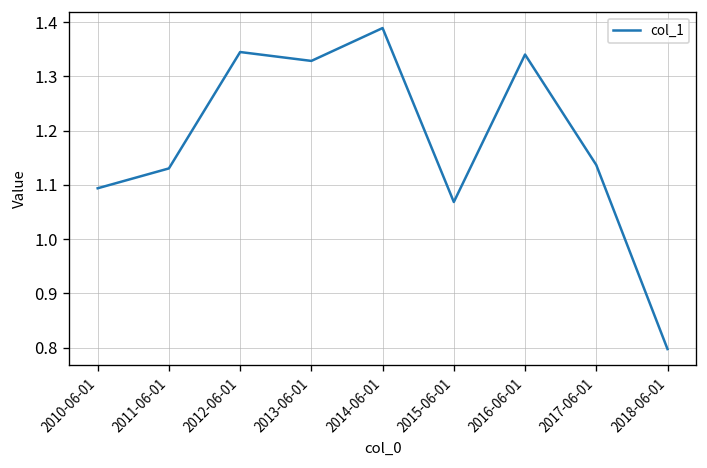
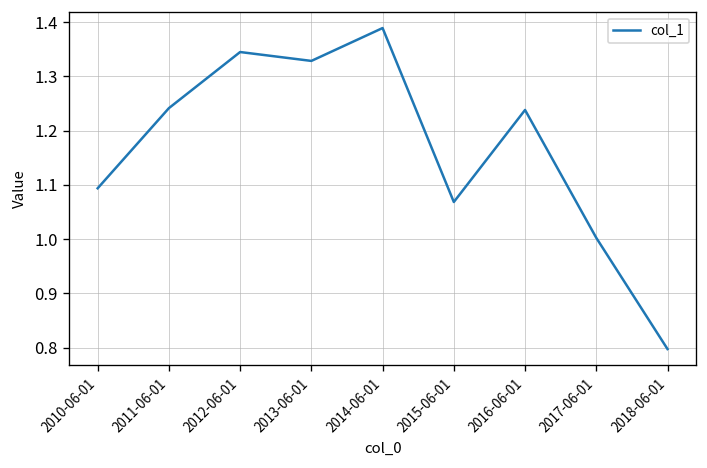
2011-06-01: 1.13 -> 1.24
2016-06-01: 1.34 -> 1.24
2017-06-01: 1.14 -> 1.00
